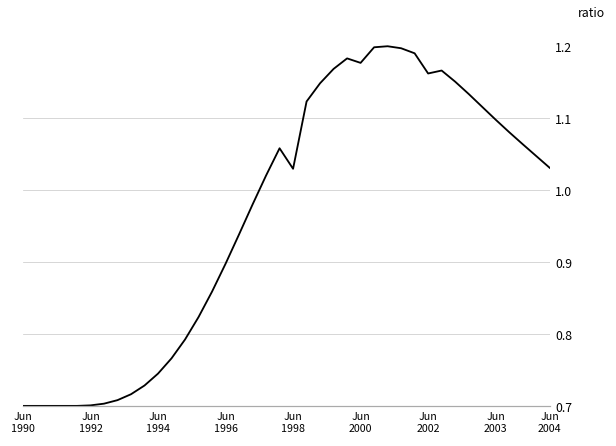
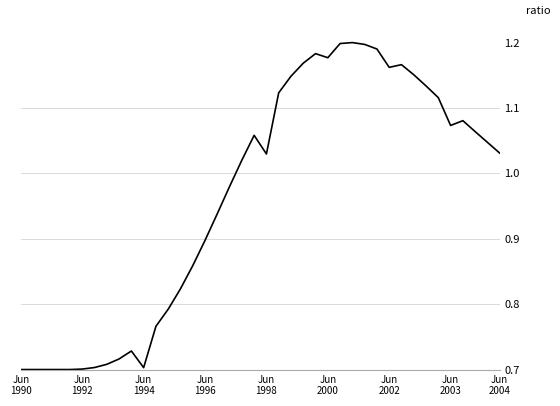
Jun 1994: 0.74 -> 0.70
Jun 2003: 1.10 -> 1.07
